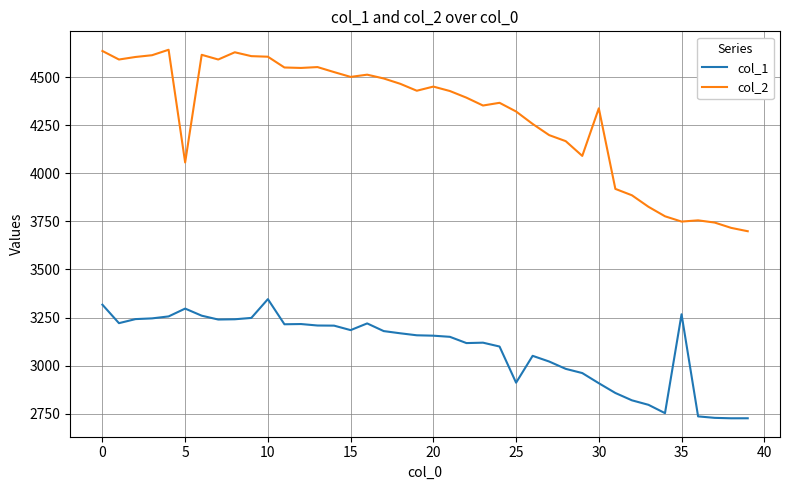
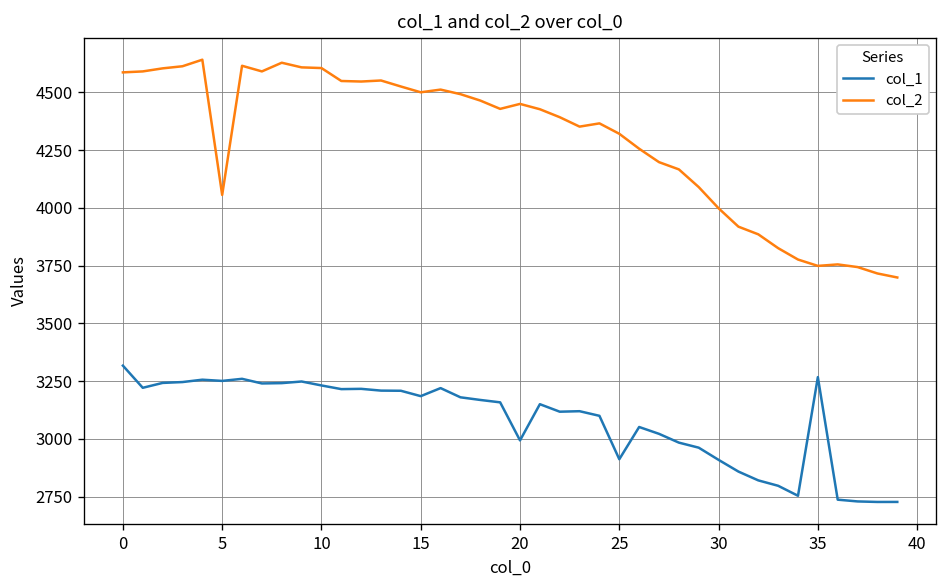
col_2, 0: 4640 -> 4590
col_1, 5: 3300 -> 3250
col_1, 10: 3350 -> 3230
col_1, 20: 3160 -> 2990
col_2, 30: 4340 -> 4000
